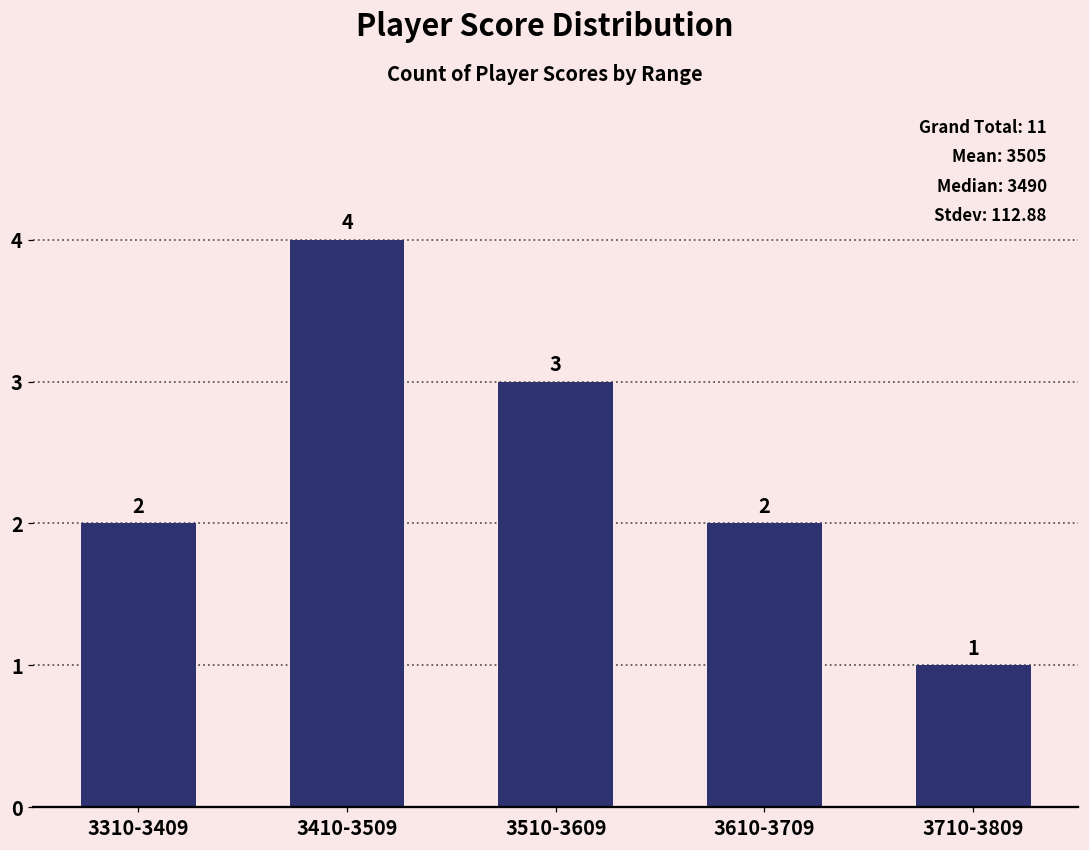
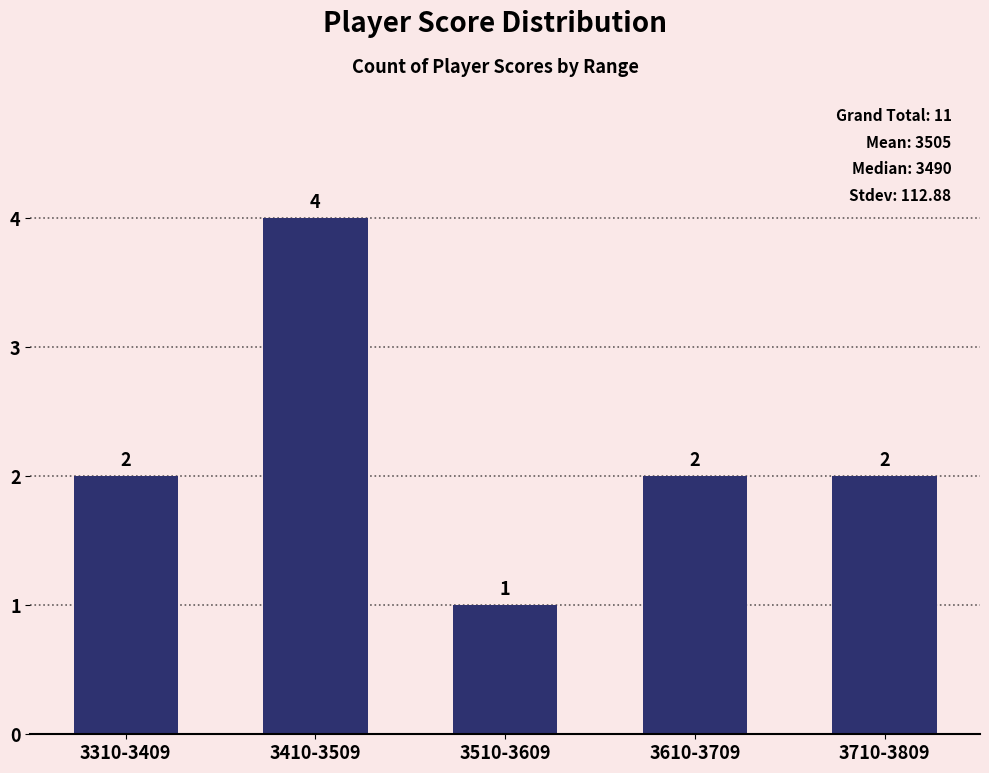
3510-3609: 3 -> 1
3710-3809: 1 -> 2
